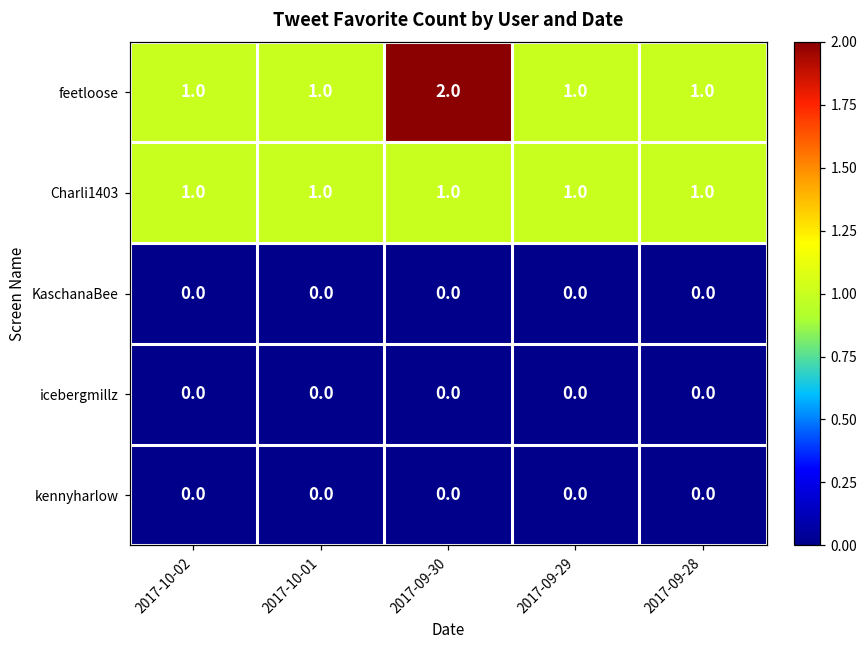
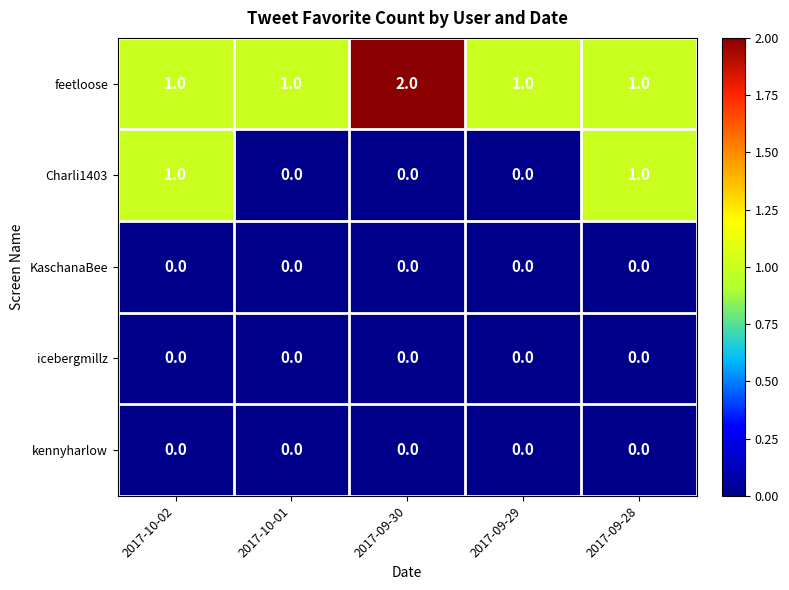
Charli1403, 2017-10-01: 1.0 -> 0.0
Charli1403, 2017-09-30: 1.0 -> 0.0
Charli1403, 2017-09-29: 1.0 -> 0.0
